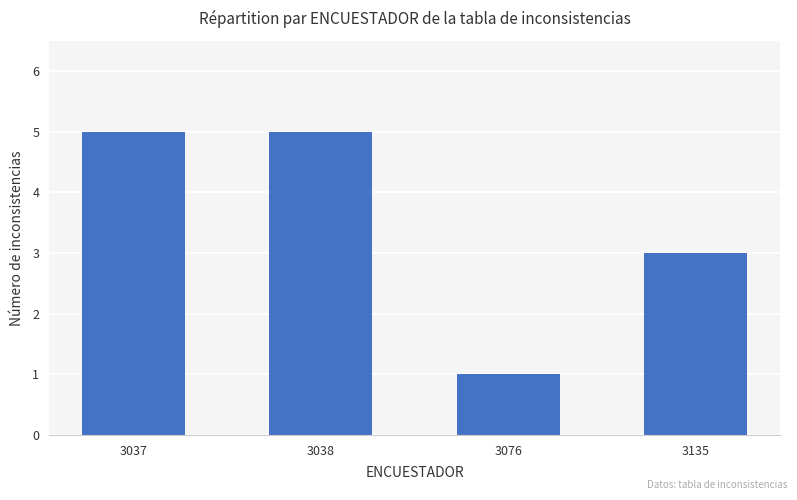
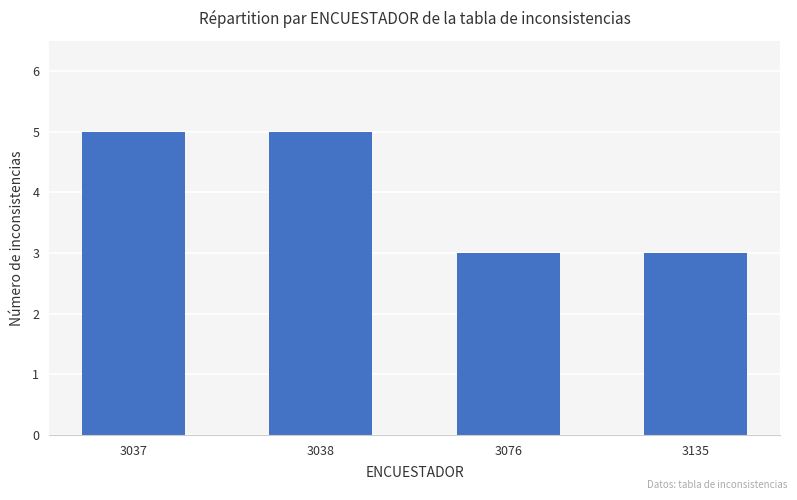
3076: 1 -> 3
